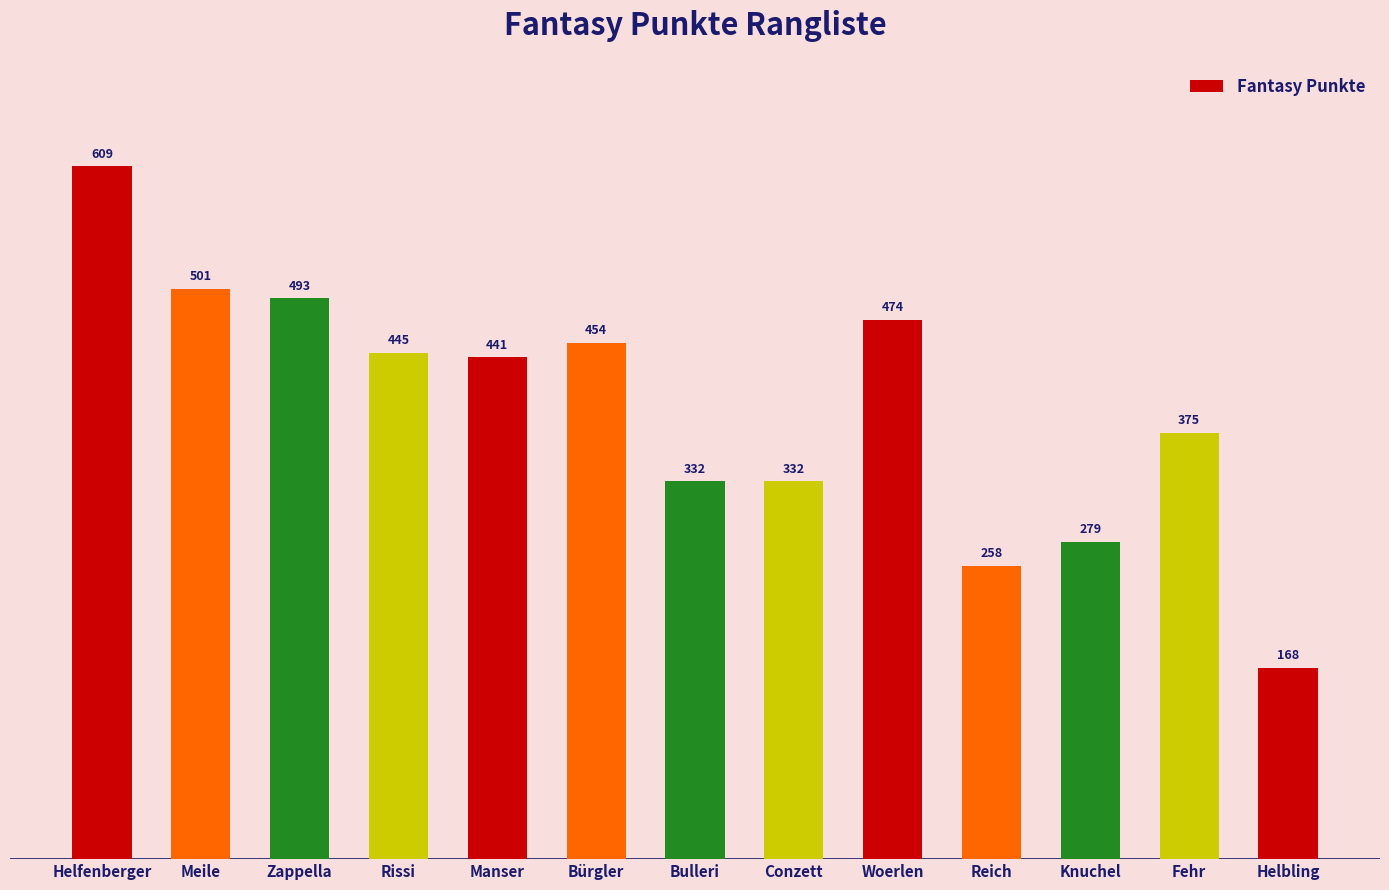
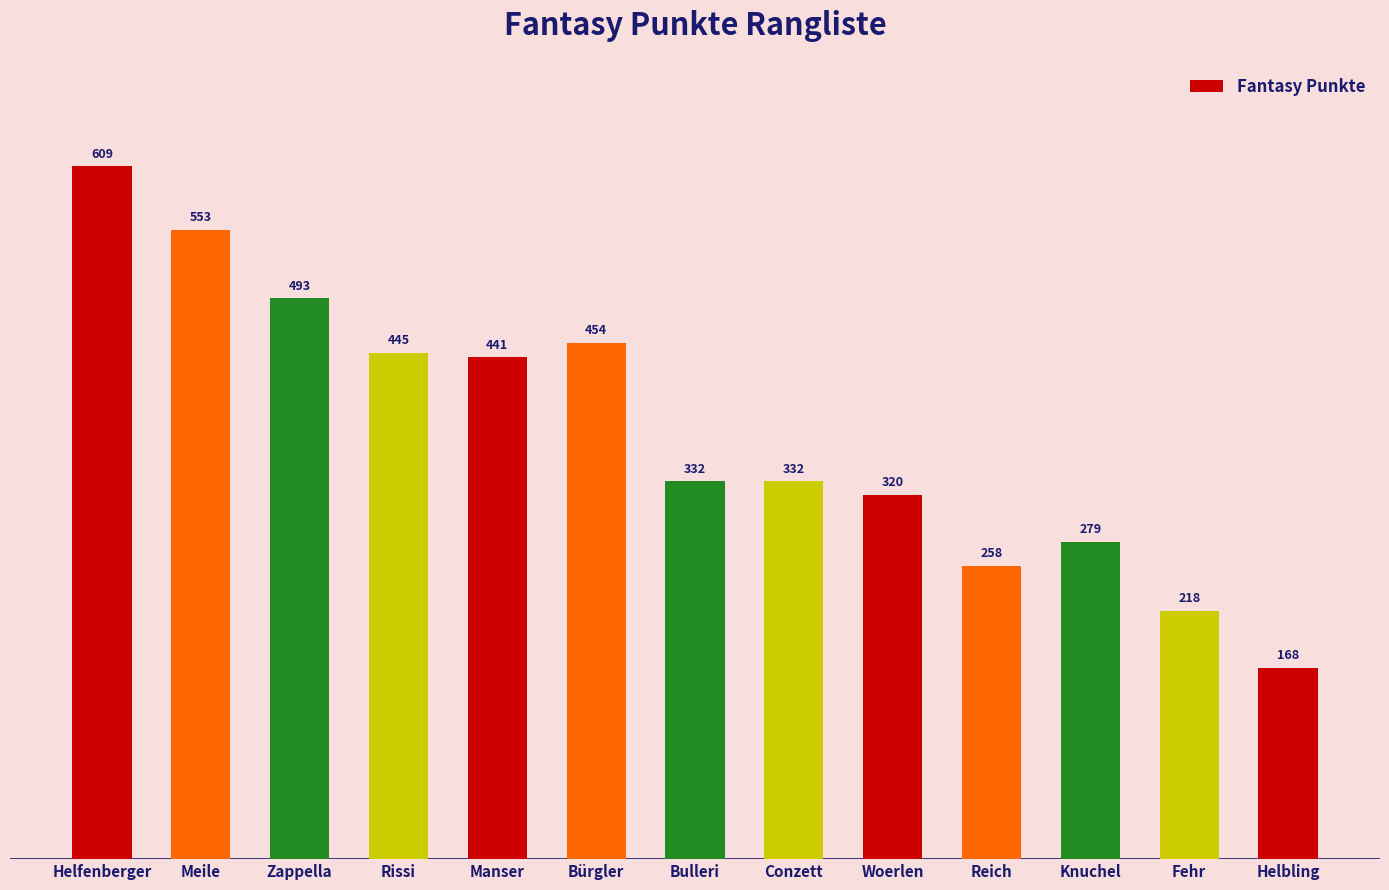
Meile: 501 -> 553
Woerlen: 474 -> 320
Fehr: 375 -> 218
